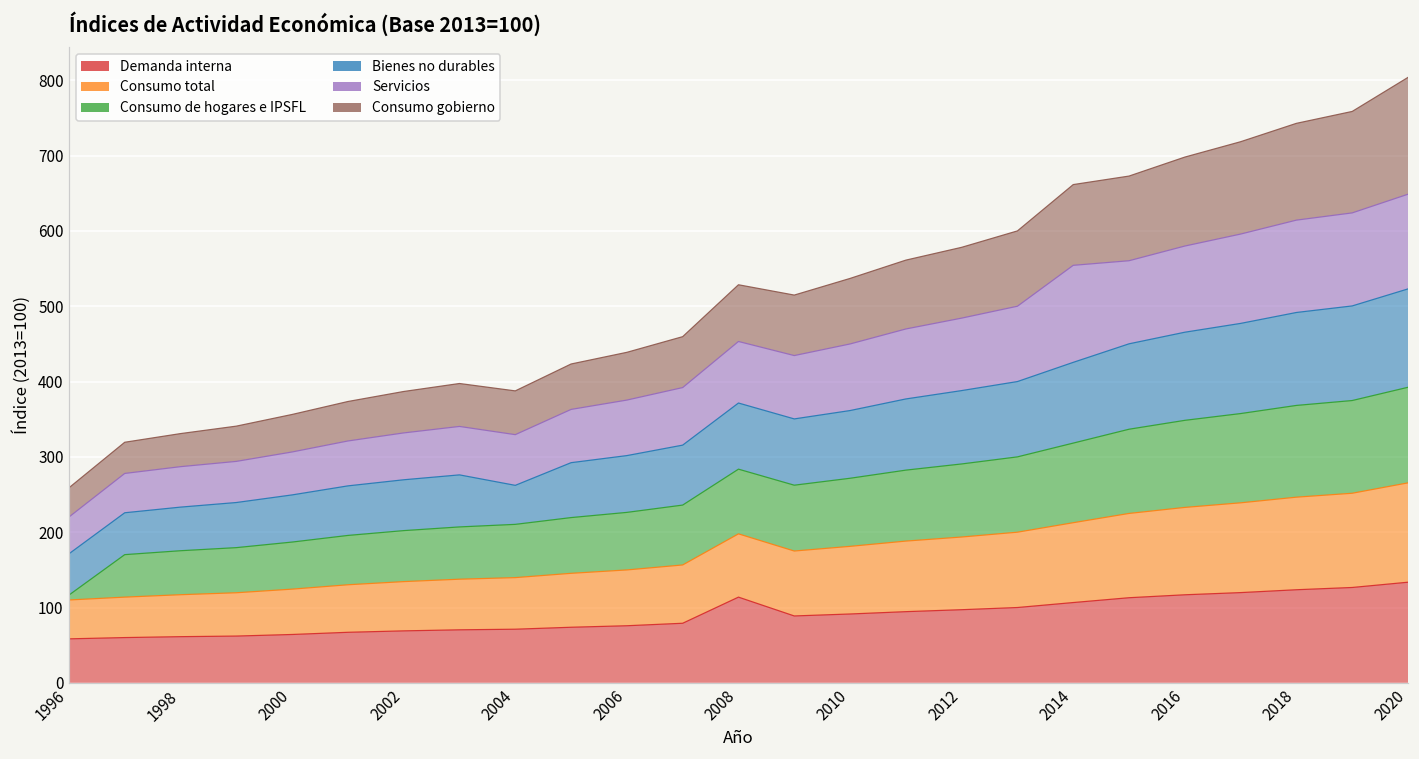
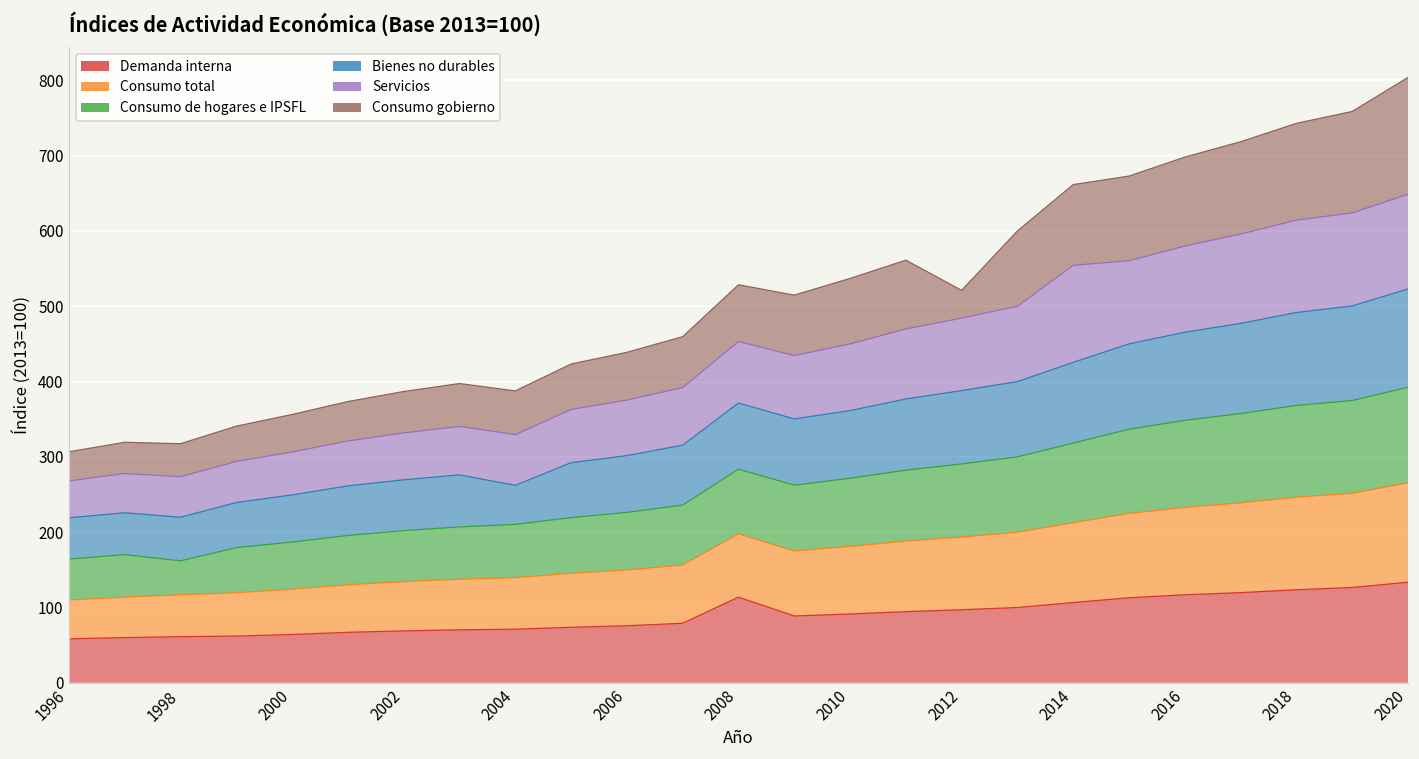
Consumo de hogares e IPSFL, 1996: 10 -> 50
Consumo de hogares e IPSFL, 1998: 60 -> 50
Consumo gobierno, 2012: 90 -> 40
